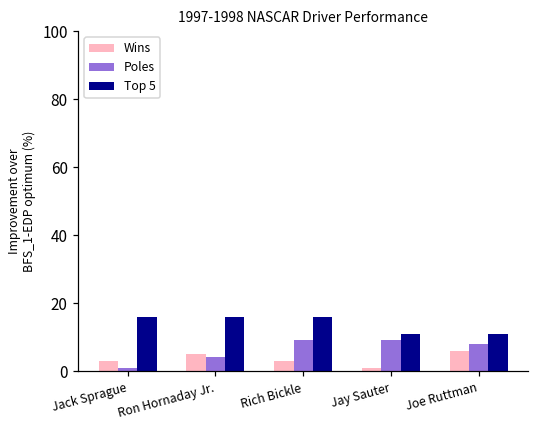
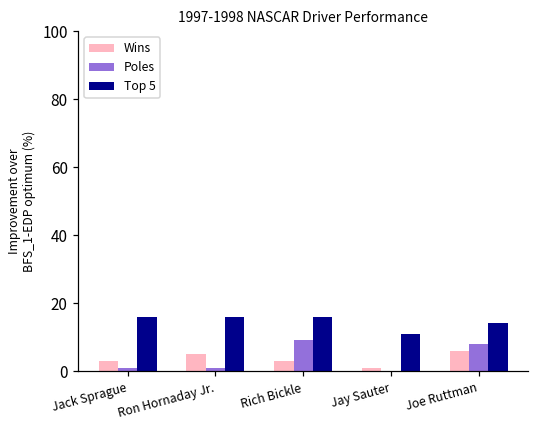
Poles, Ron Hornaday Jr.: 4 -> 1
Poles, Jay Sauter: 9 -> 0
Top 5, Joe Ruttman: 11 -> 14
